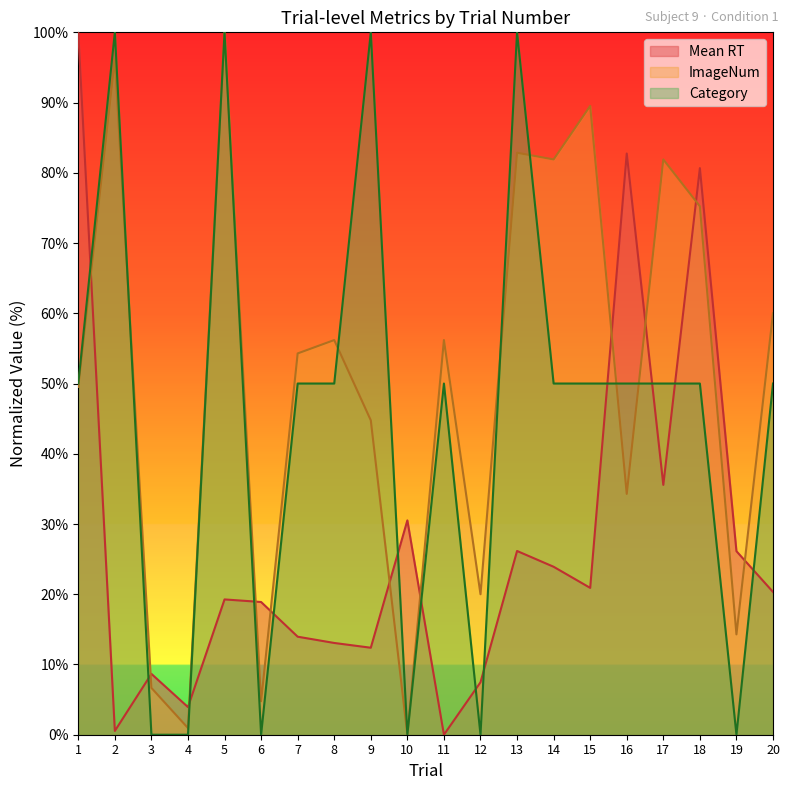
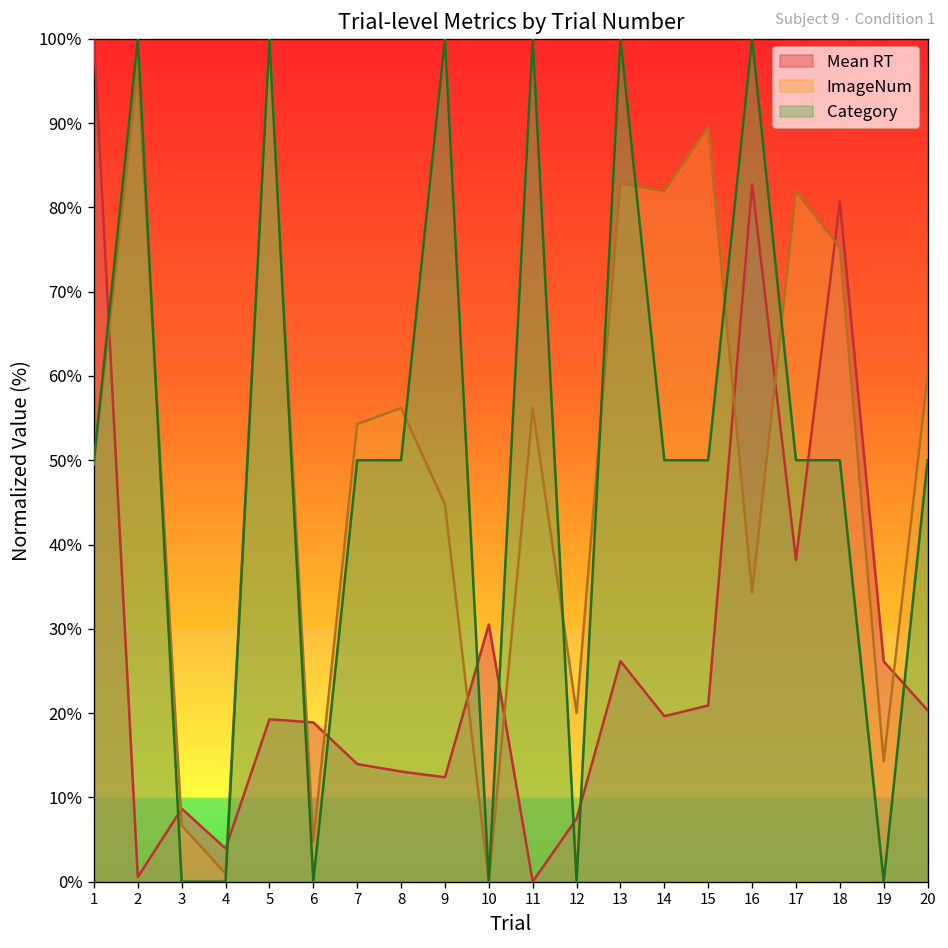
Category, 11: 50% -> 100%
Mean RT, 14: 24% -> 20%
Category, 16: 50% -> 100%
Mean RT, 17: 36% -> 38%
